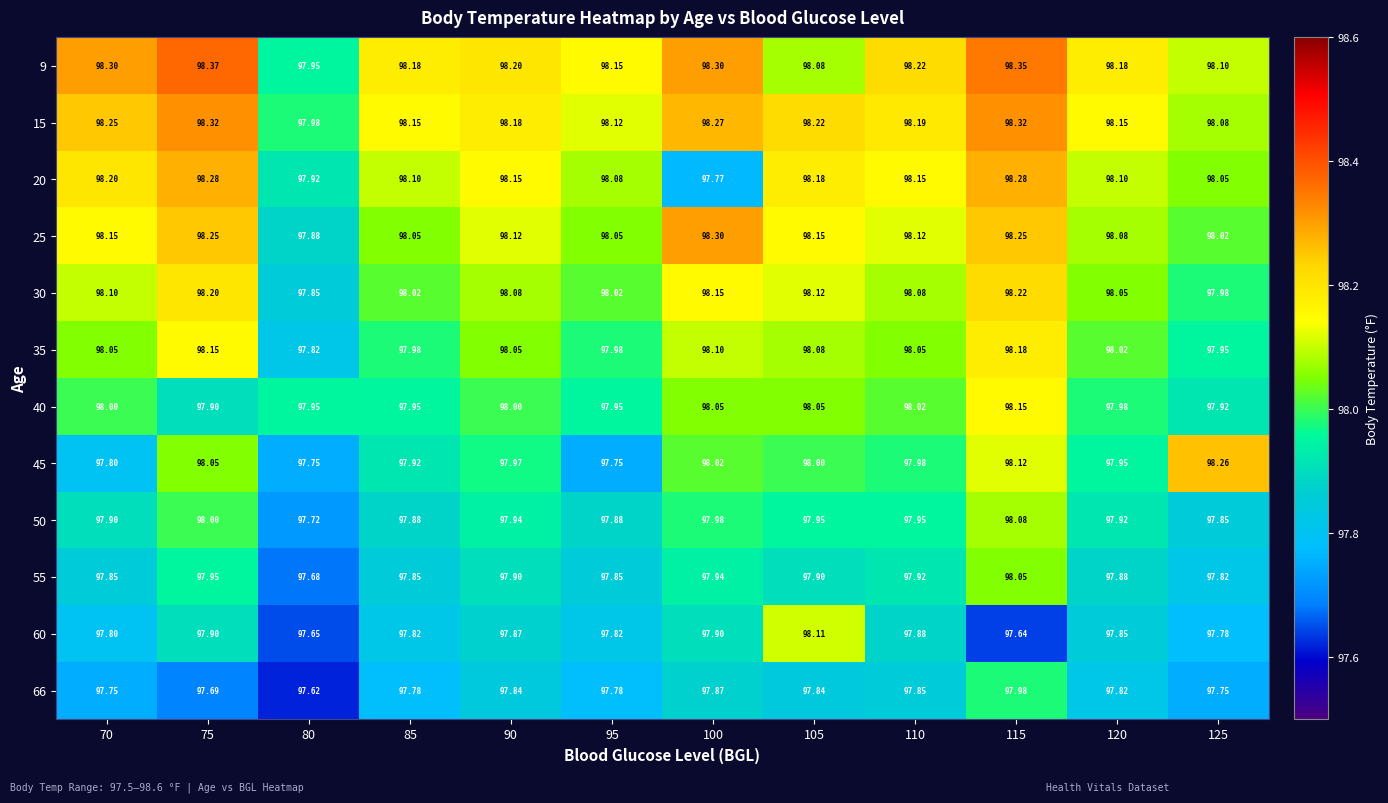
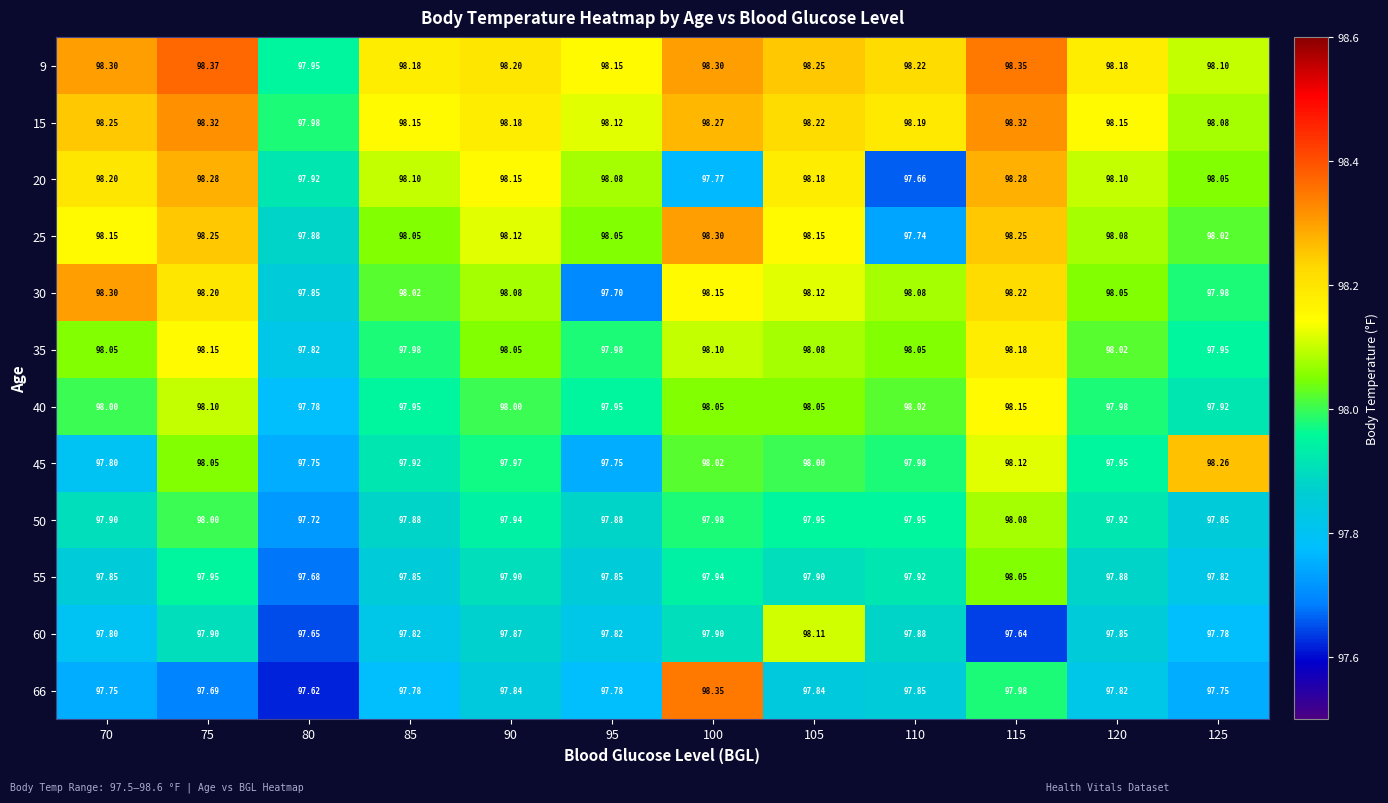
9, 105: 98.08 -> 98.25
20, 110: 98.15 -> 97.66
25, 110: 98.12 -> 97.74
30, 70: 98.10 -> 98.30
30, 95: 98.02 -> 97.70
40, 75: 97.90 -> 98.10
40, 80: 97.95 -> 97.78
66, 100: 97.87 -> 98.35
